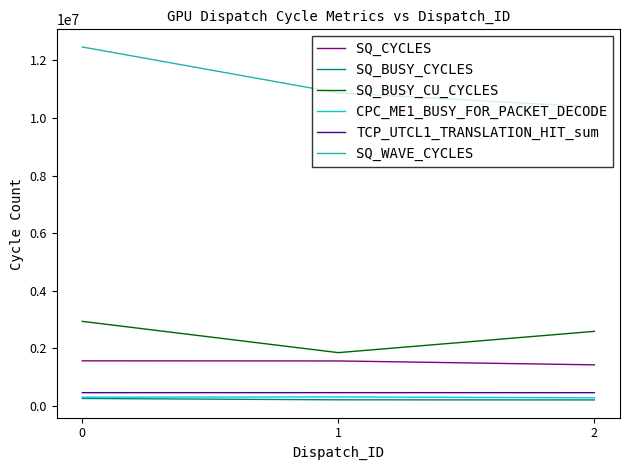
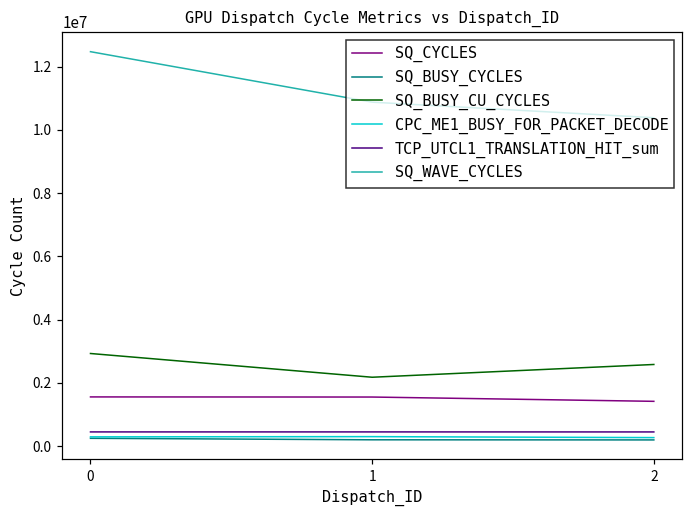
SQ_BUSY_CU_CYCLES, 1: 1800000 -> 2200000
